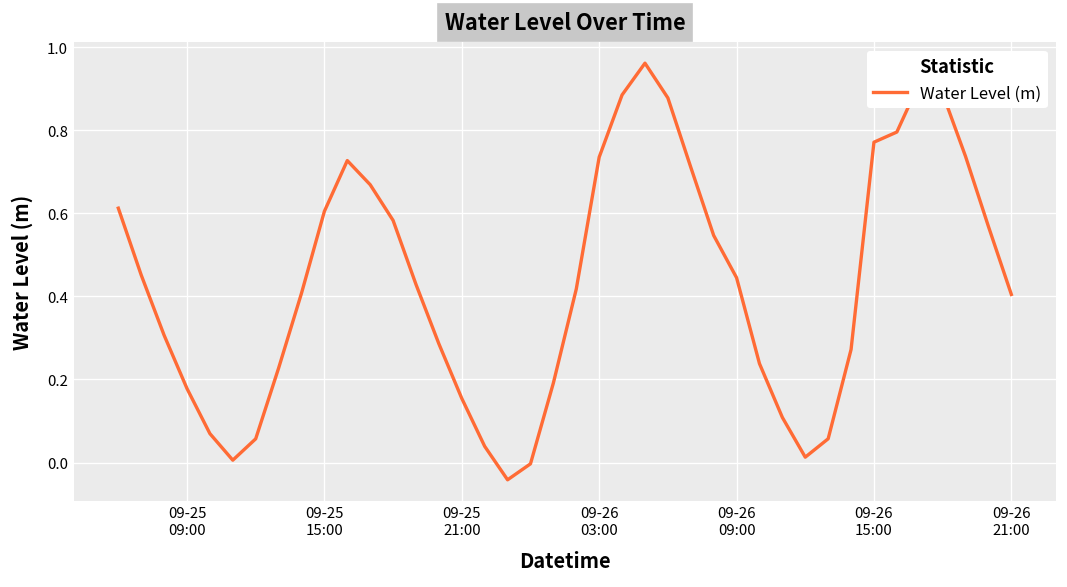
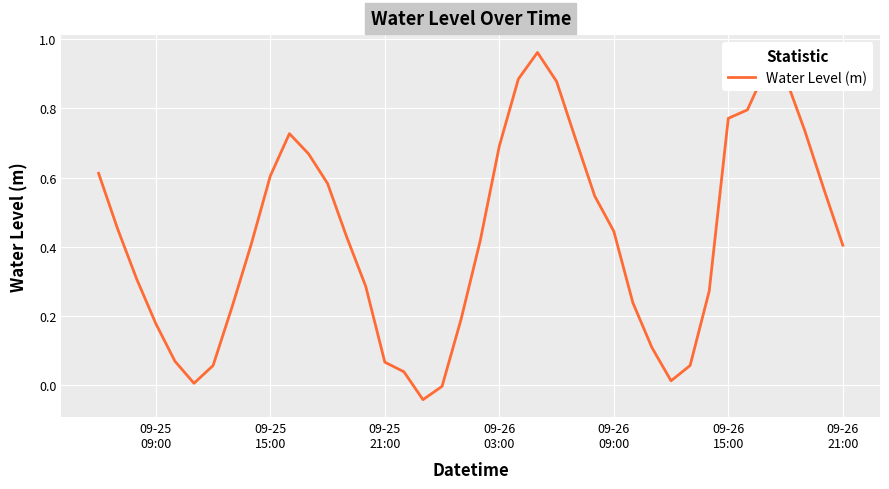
09-25 21:00: 0.15 -> 0.07
09-26 03:00: 0.74 -> 0.69
